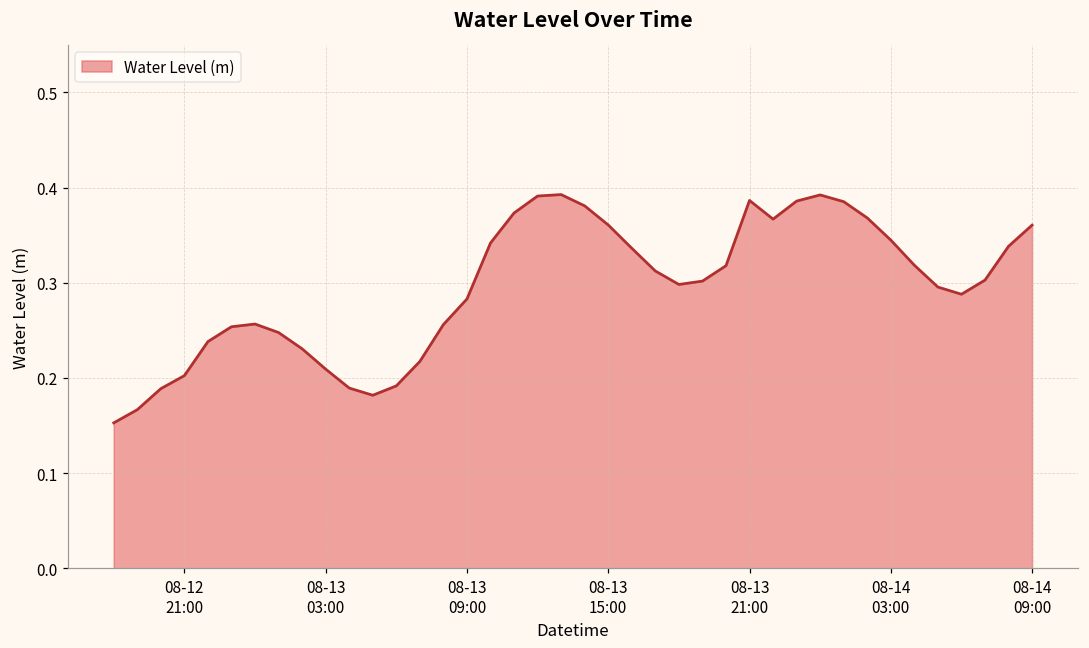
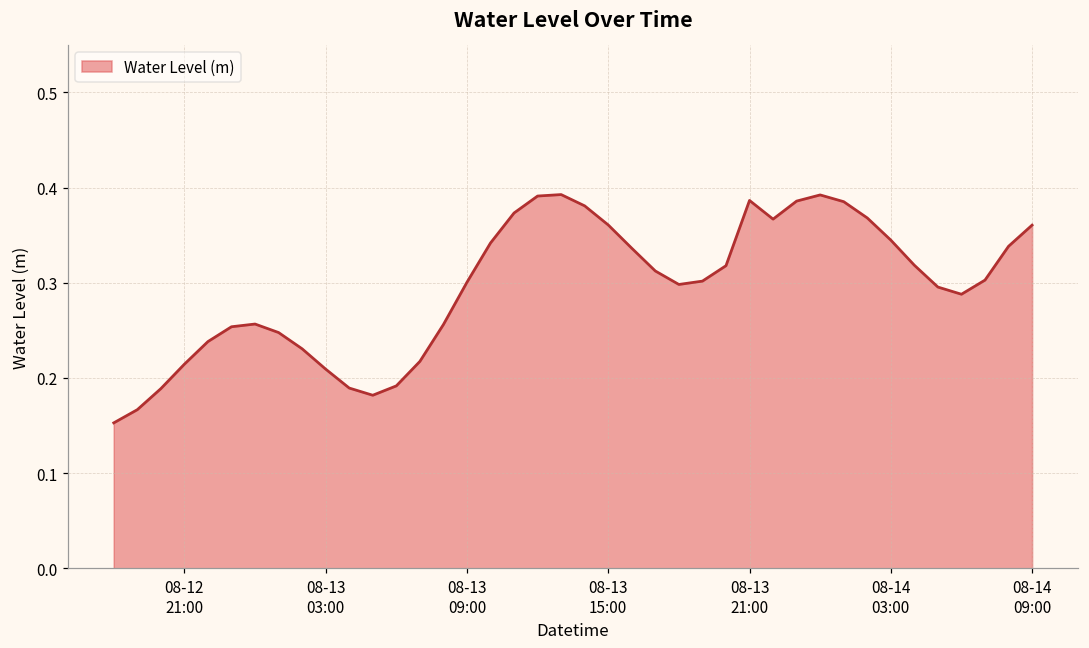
08-12 21:00: 0.20 -> 0.21
08-13 09:00: 0.28 -> 0.30
